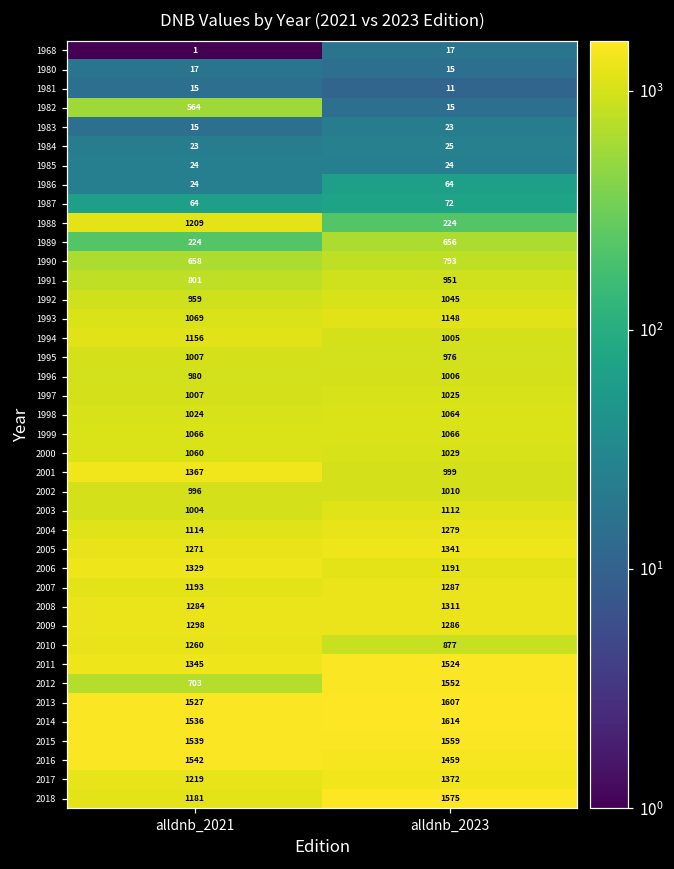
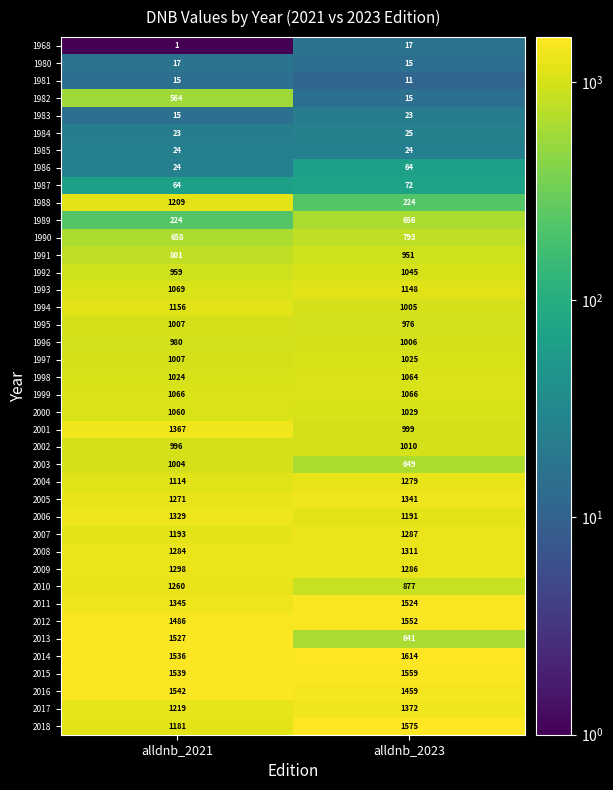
2003, alldnb_2023: 1112 -> 649
2012, alldnb_2021: 703 -> 1486
2013, alldnb_2023: 1607 -> 641
